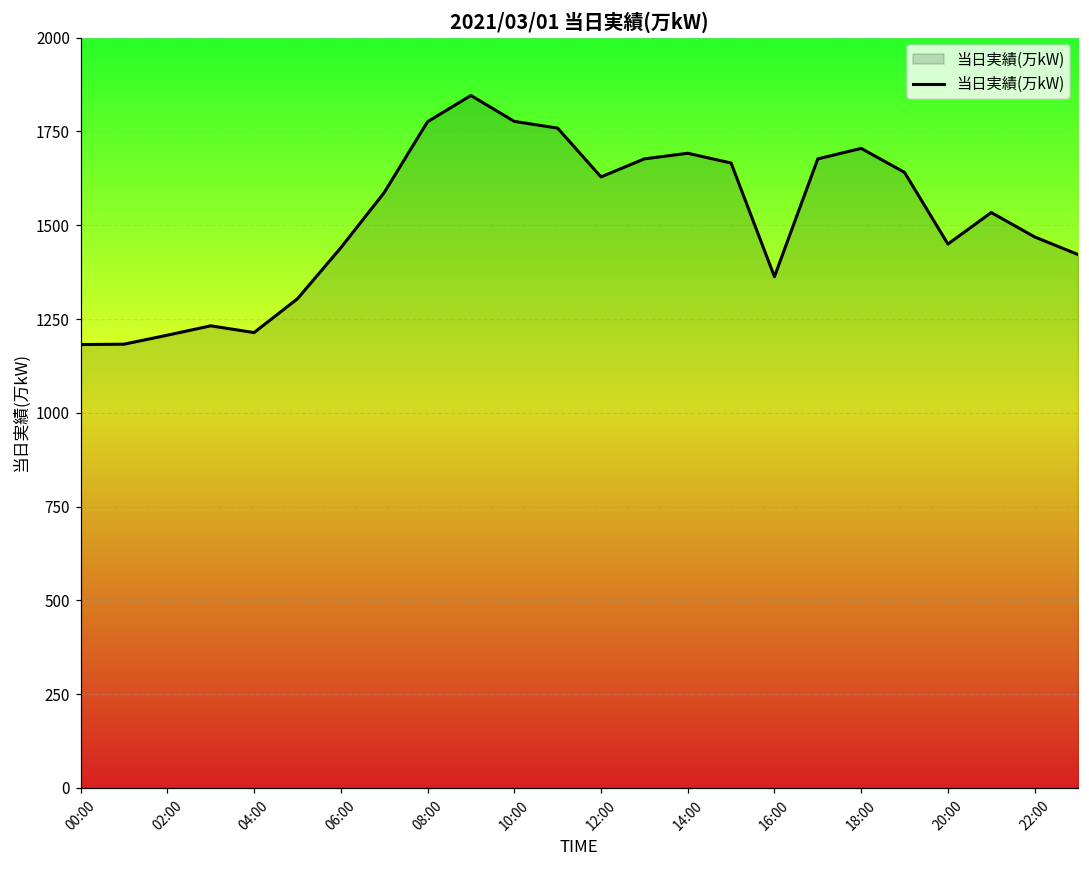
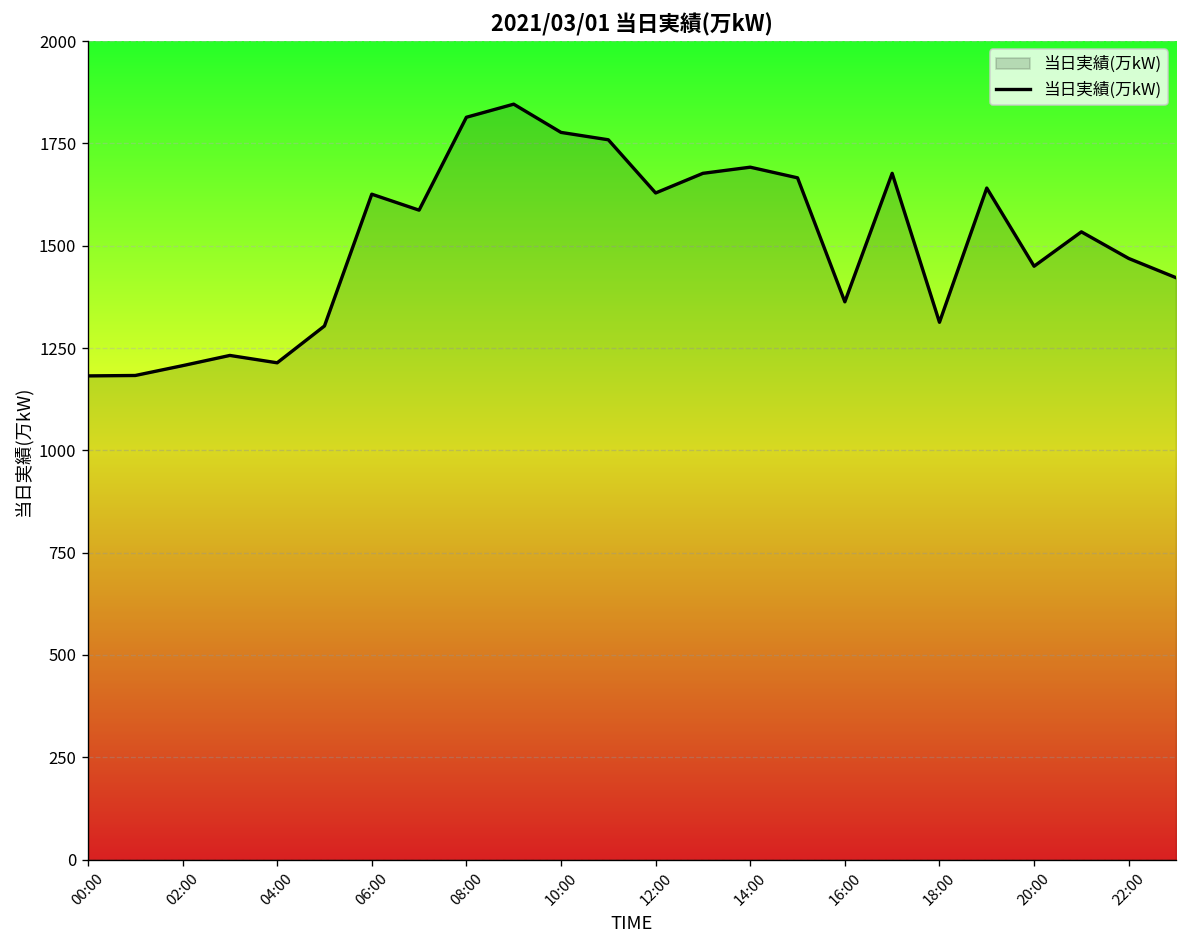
06:00: 1440 -> 1630
08:00: 1780 -> 1810
18:00: 1710 -> 1310
